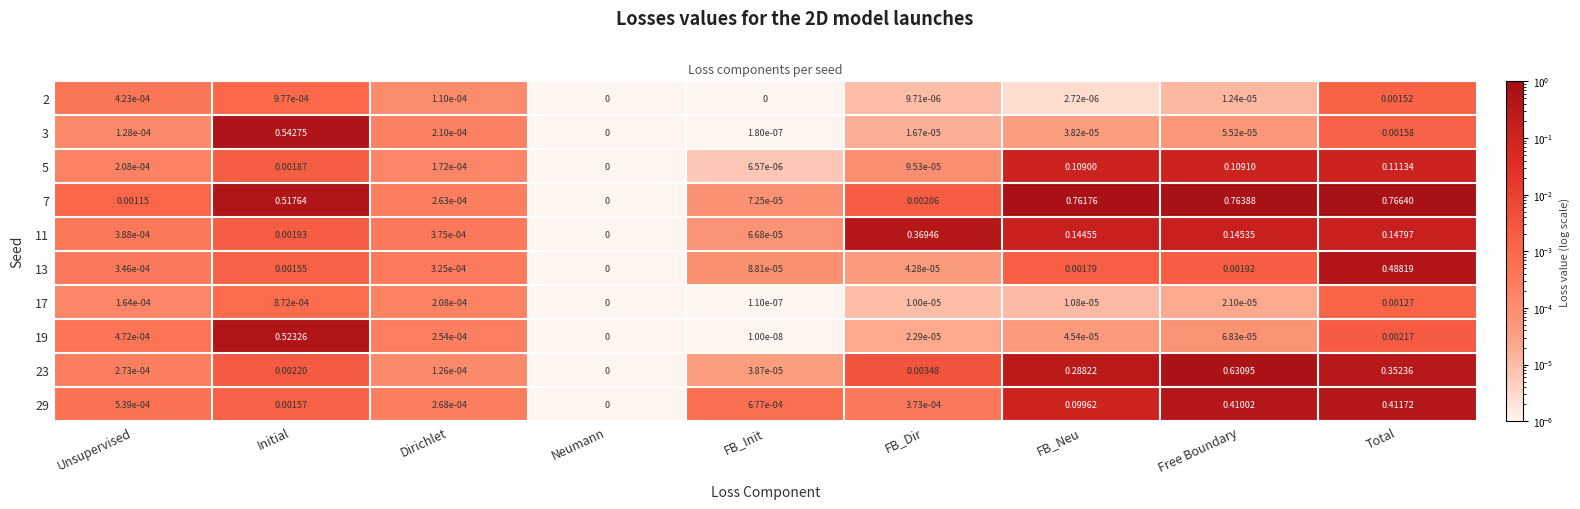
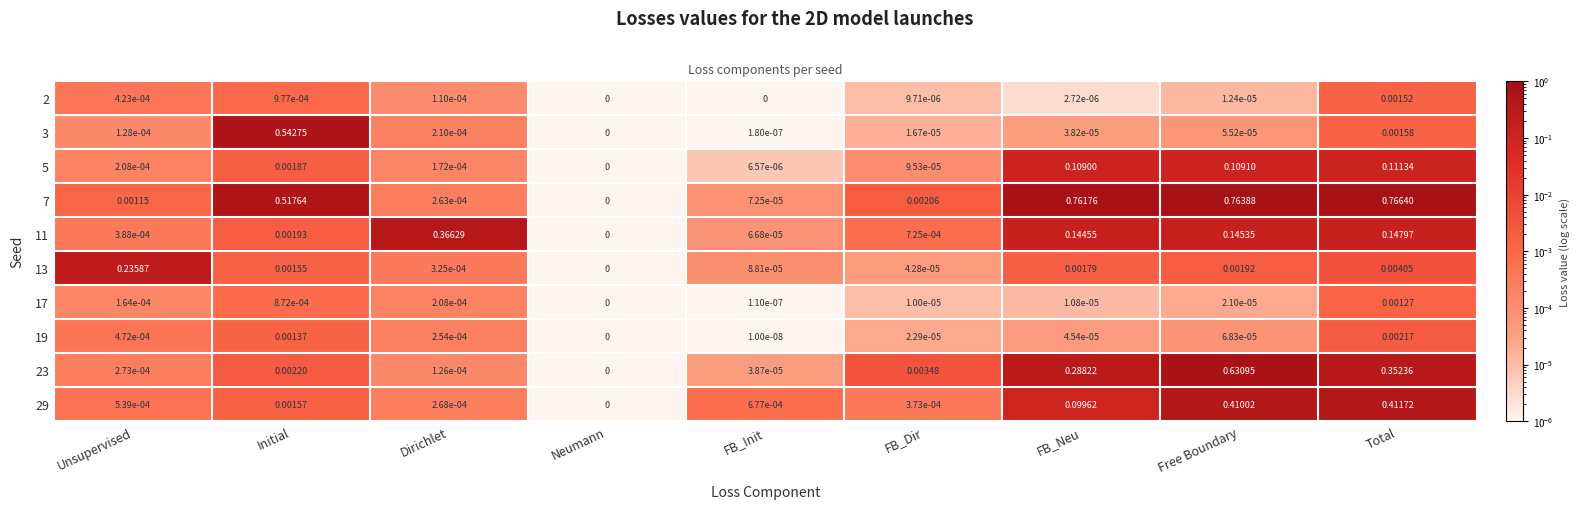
11, Dirichlet: 3.75e-04 -> 0.36629
11, FB_Dir: 0.36946 -> 7.25e-04
13, Unsupervised: 3.46e-04 -> 0.23587
13, Total: 0.48819 -> 0.00405
19, Initial: 0.52326 -> 0.00137
